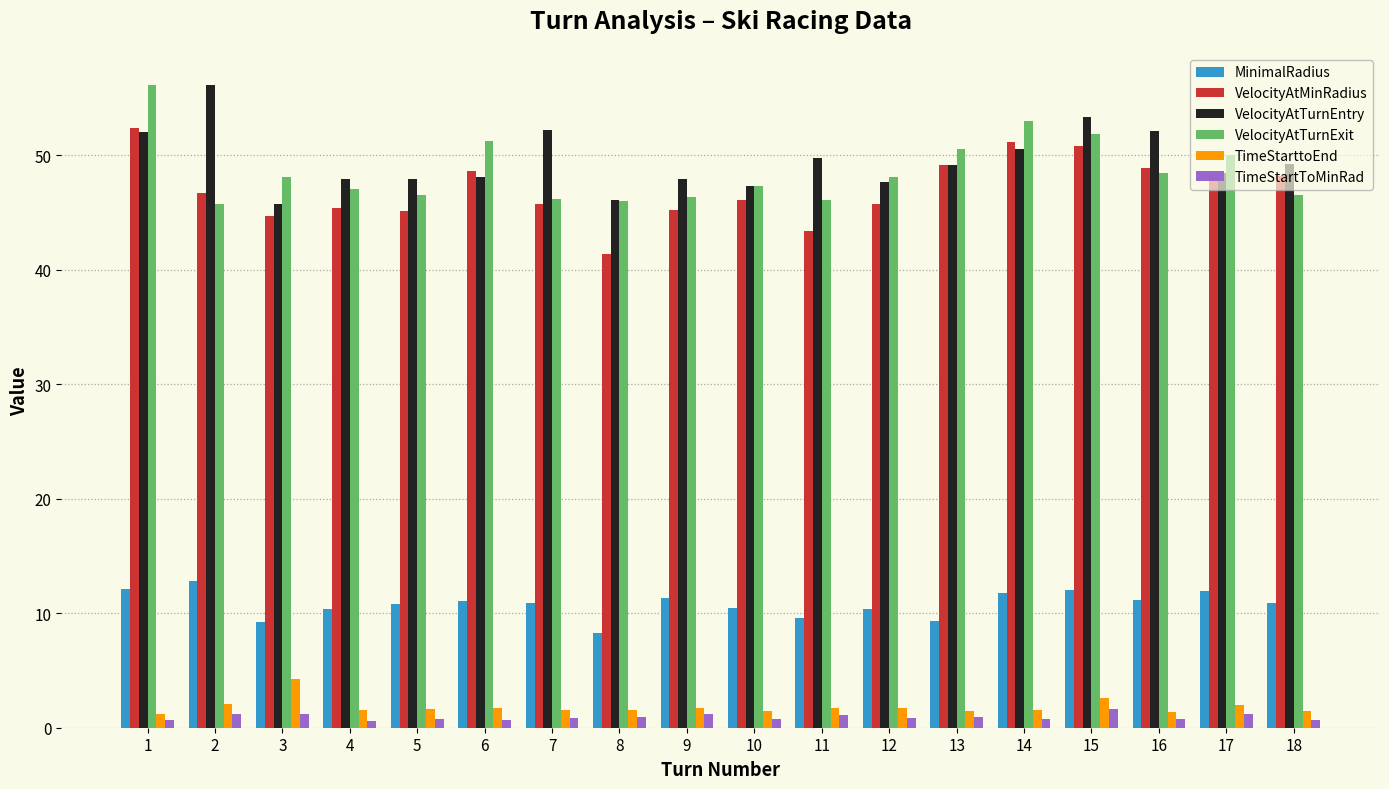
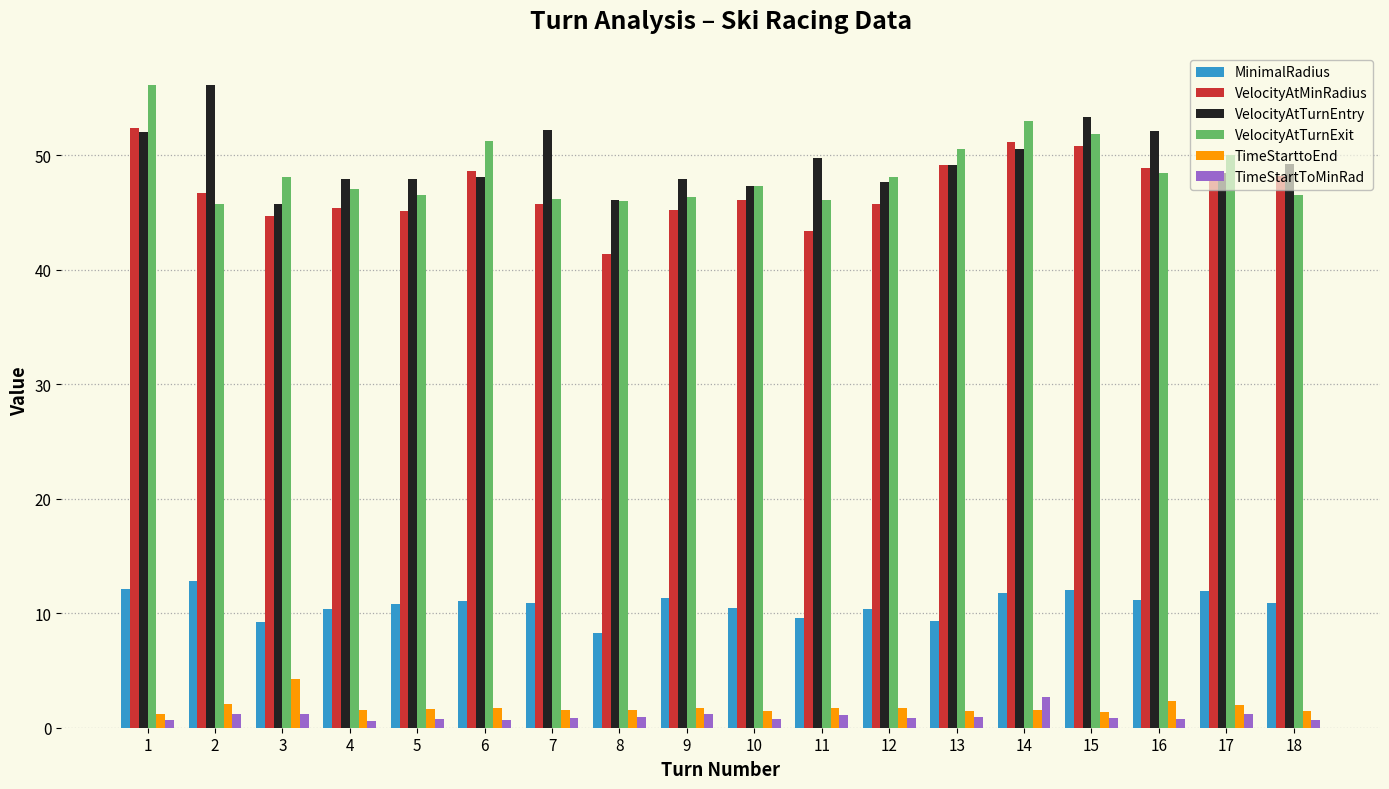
TimeStartToMinRad, 14: 0.7 -> 2.7
TimeStarttoEnd, 15: 2.6 -> 1.4
TimeStartToMinRad, 15: 1.6 -> 0.9
TimeStarttoEnd, 16: 1.4 -> 2.3
